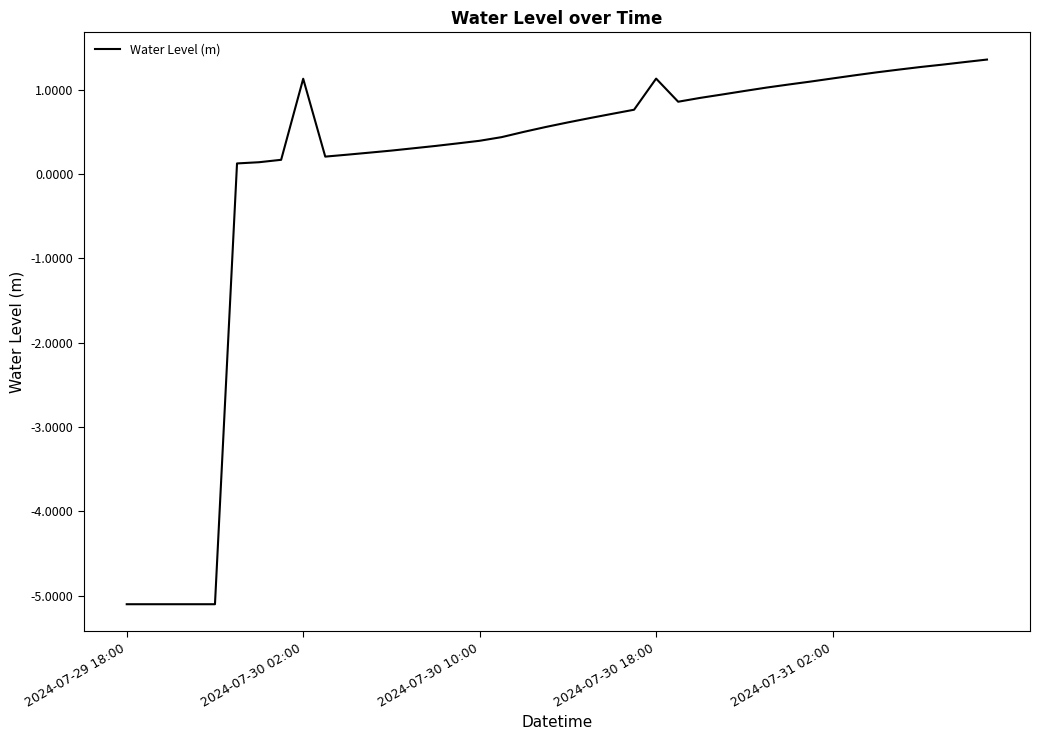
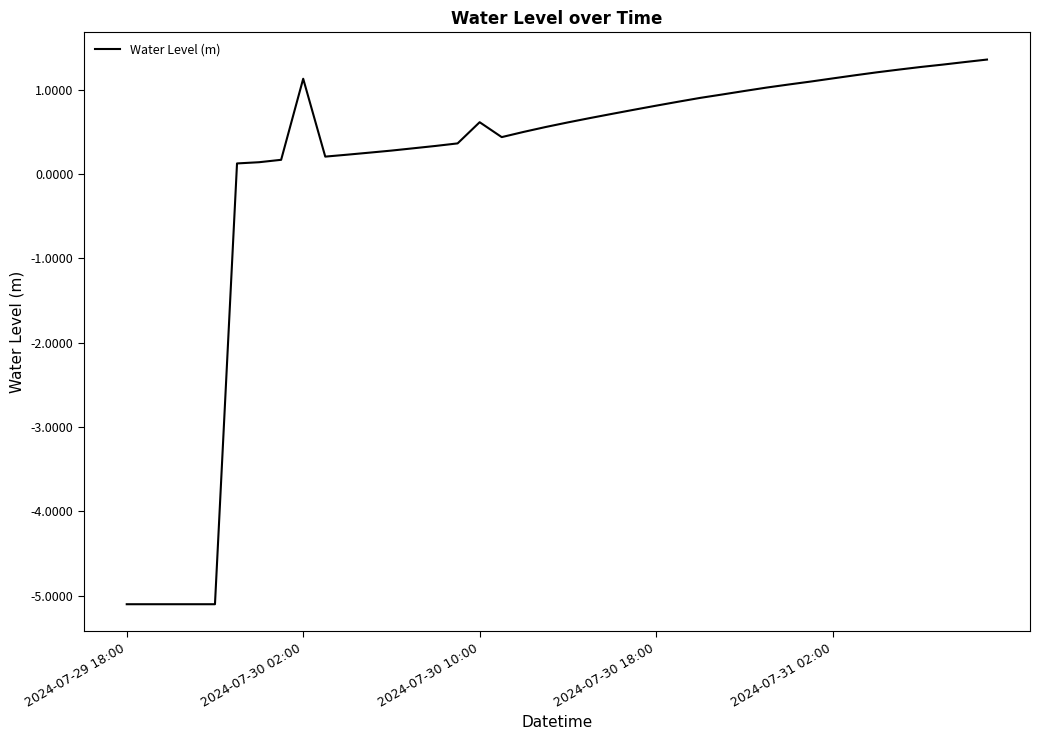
2024-07-30 10:00: 0.4 -> 0.6
2024-07-30 18:00: 1.1 -> 0.8
